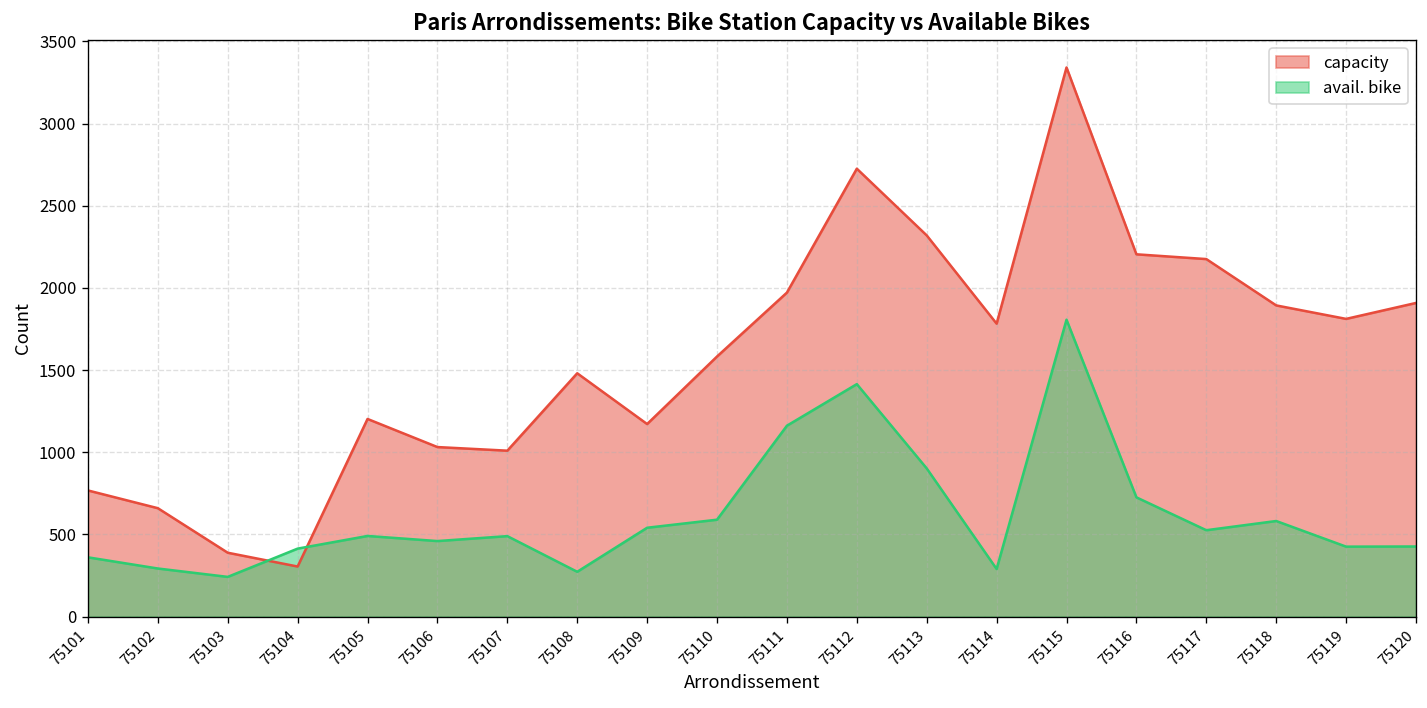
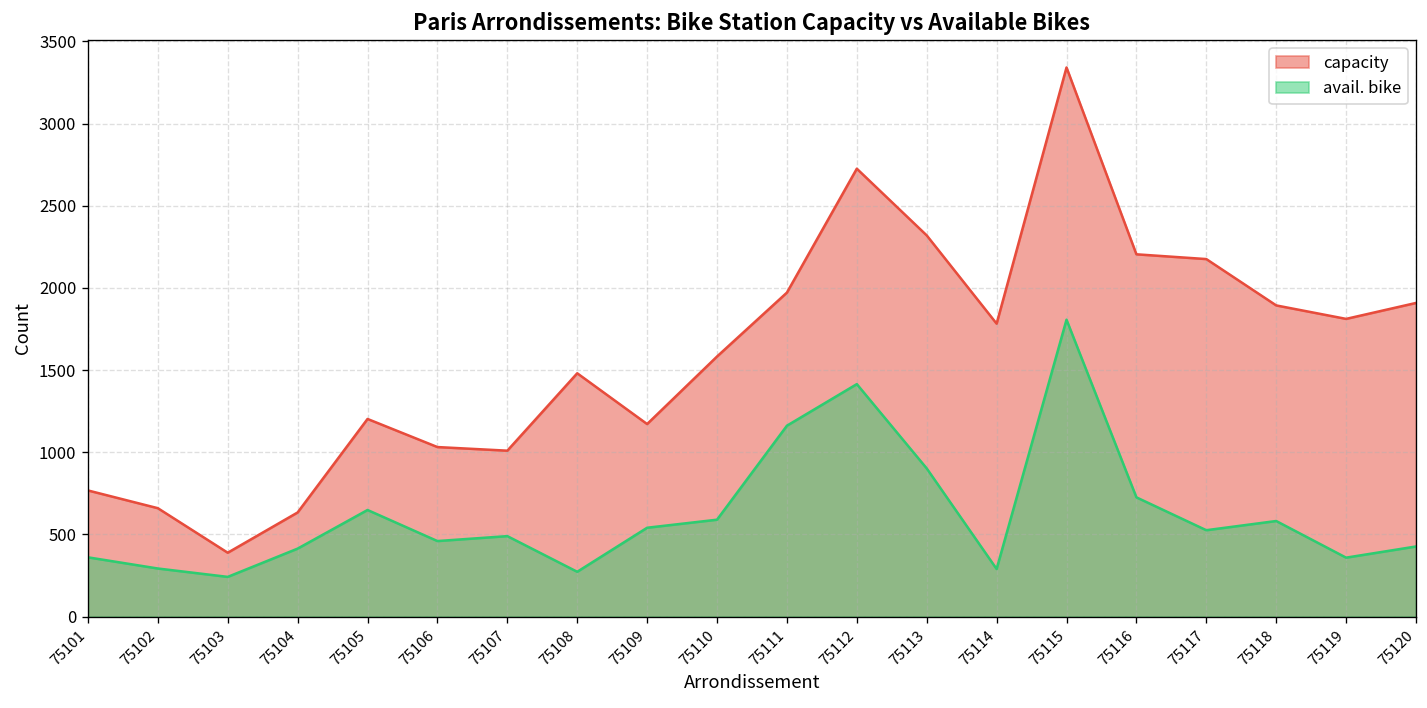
capacity, 75104: 310 -> 630
avail. bike, 75105: 490 -> 650
avail. bike, 75119: 430 -> 360
